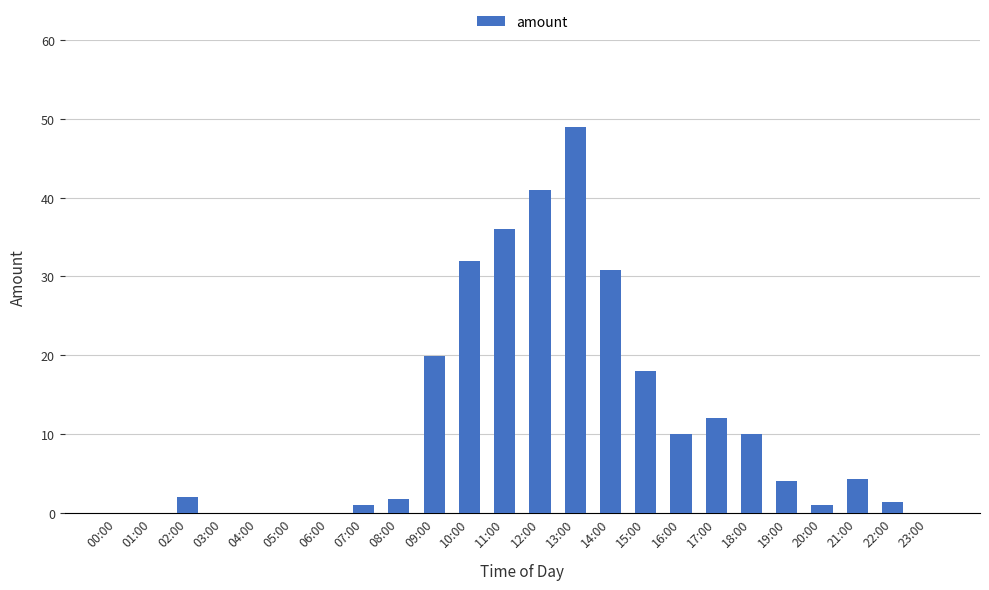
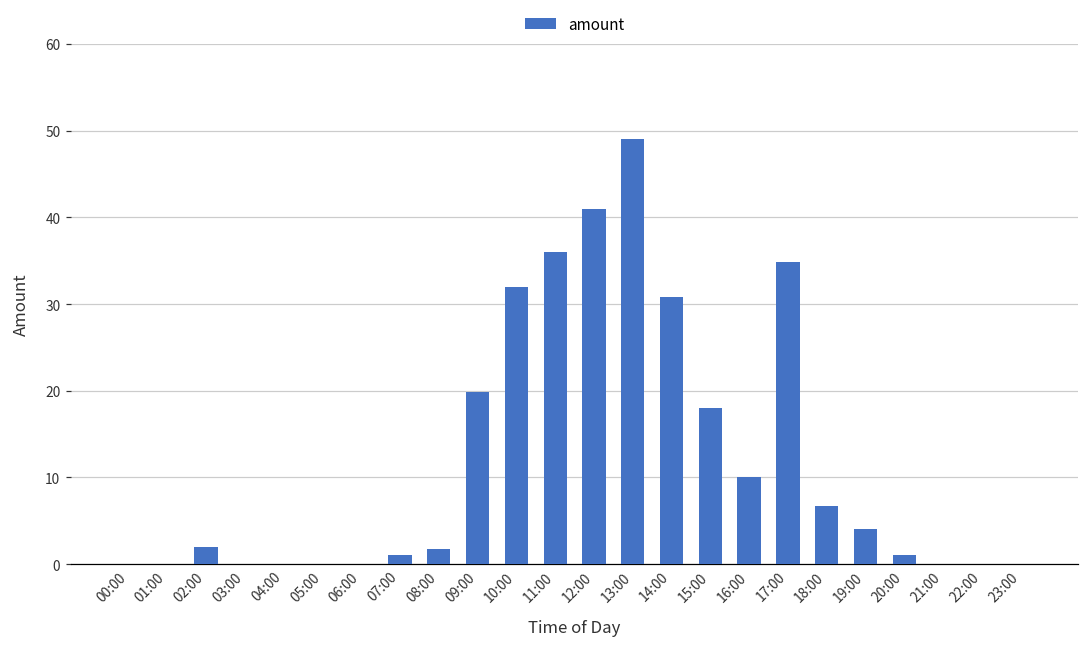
17:00: 12 -> 35
18:00: 10 -> 7
21:00: 4 -> 0
22:00: 1 -> 0
